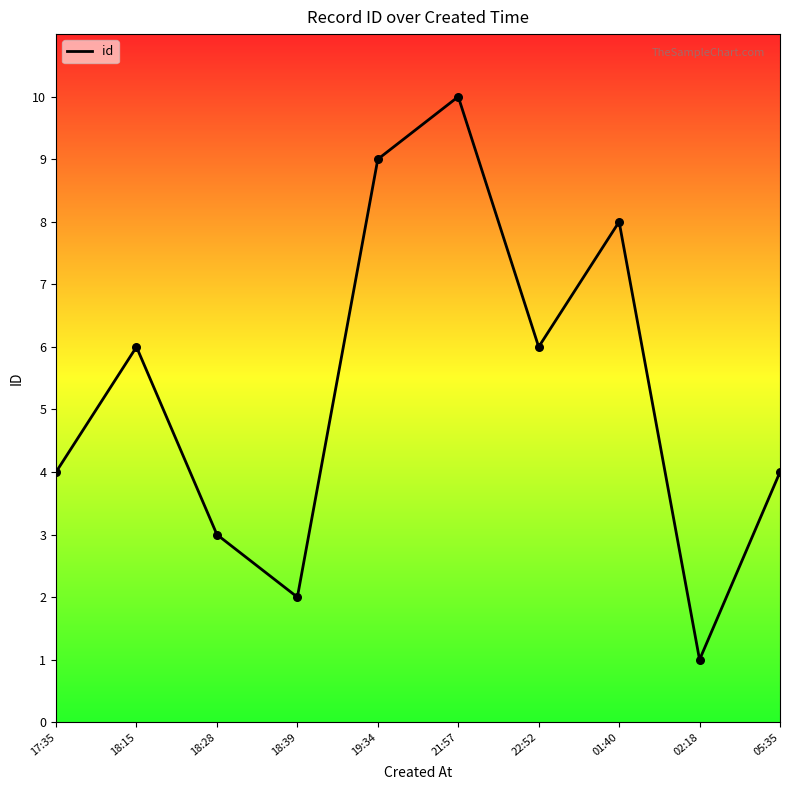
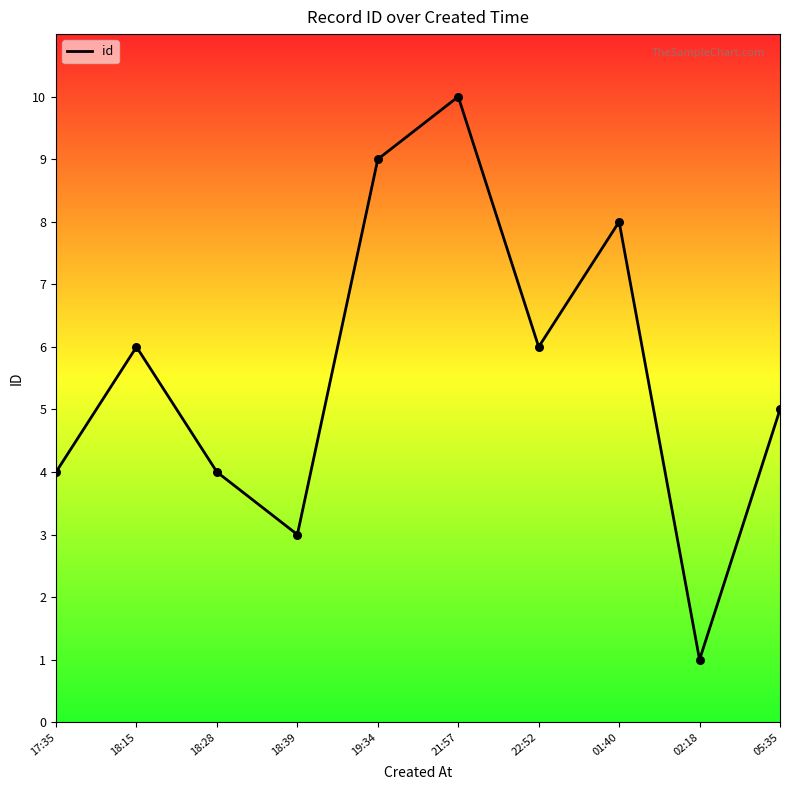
18:28: 3 -> 4
18:39: 2 -> 3
05:35: 4 -> 5
